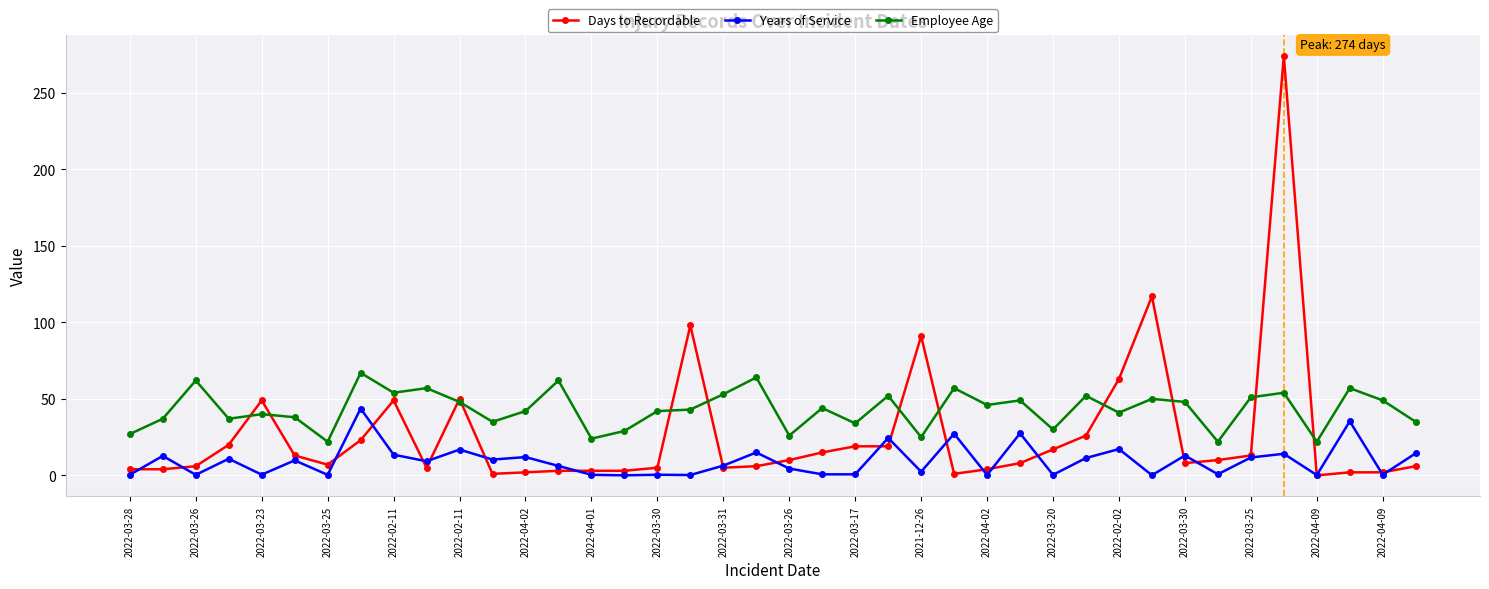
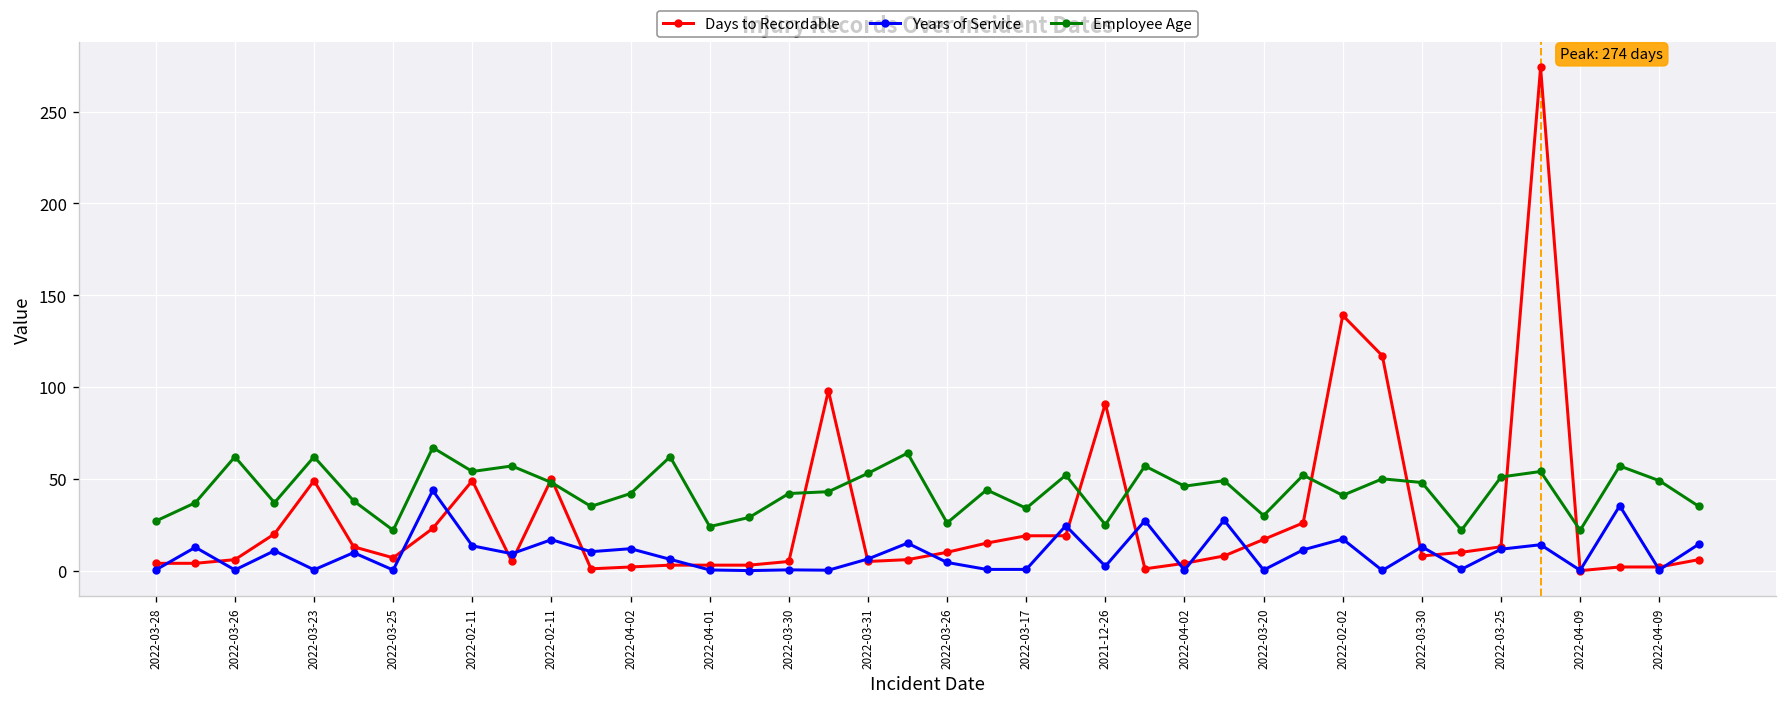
Employee Age, 2022-03-23: 40 -> 62
Days to Recordable, 2022-02-02: 63 -> 139
